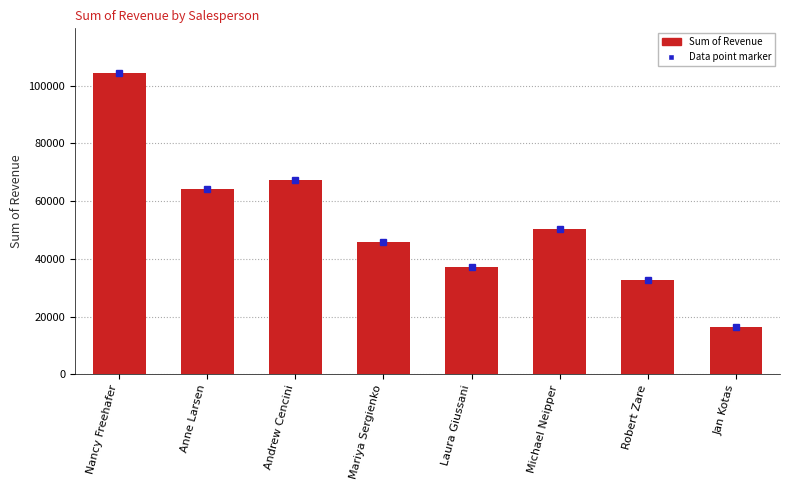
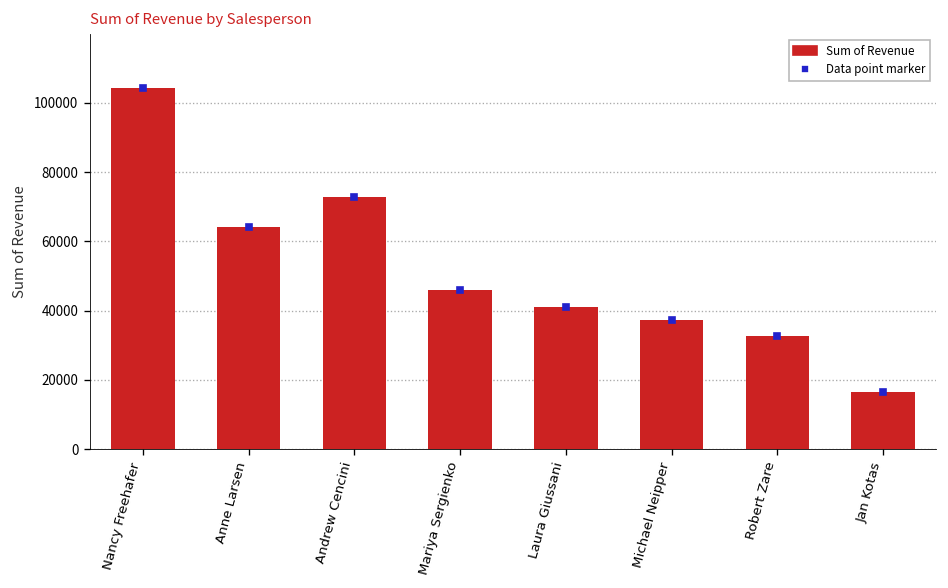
Sum of Revenue, Andrew Cencini: 67000 -> 73000
Sum of Revenue, Laura Giussani: 37000 -> 41000
Sum of Revenue, Michael Neipper: 50000 -> 37000
